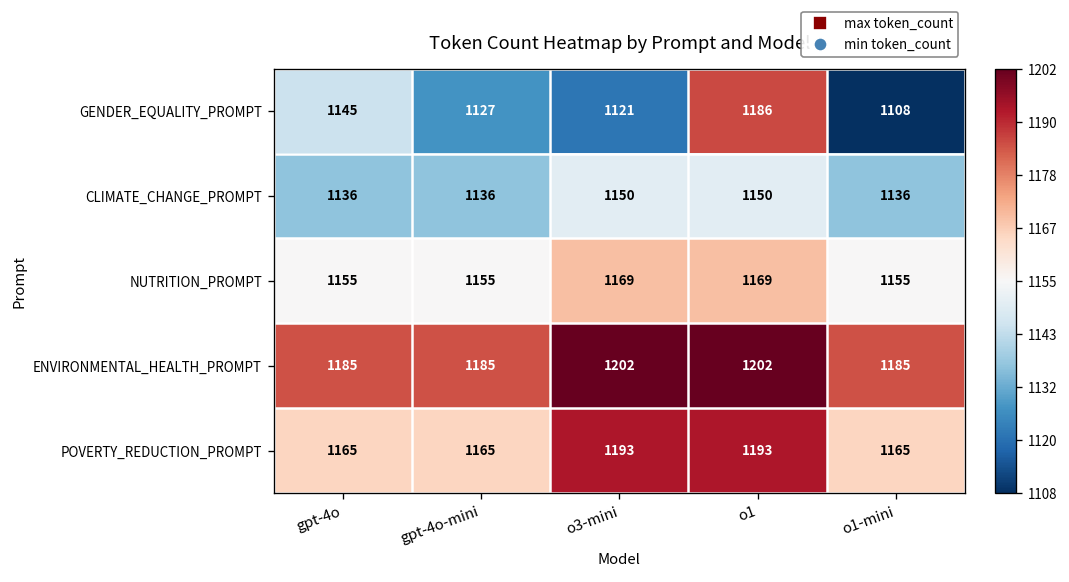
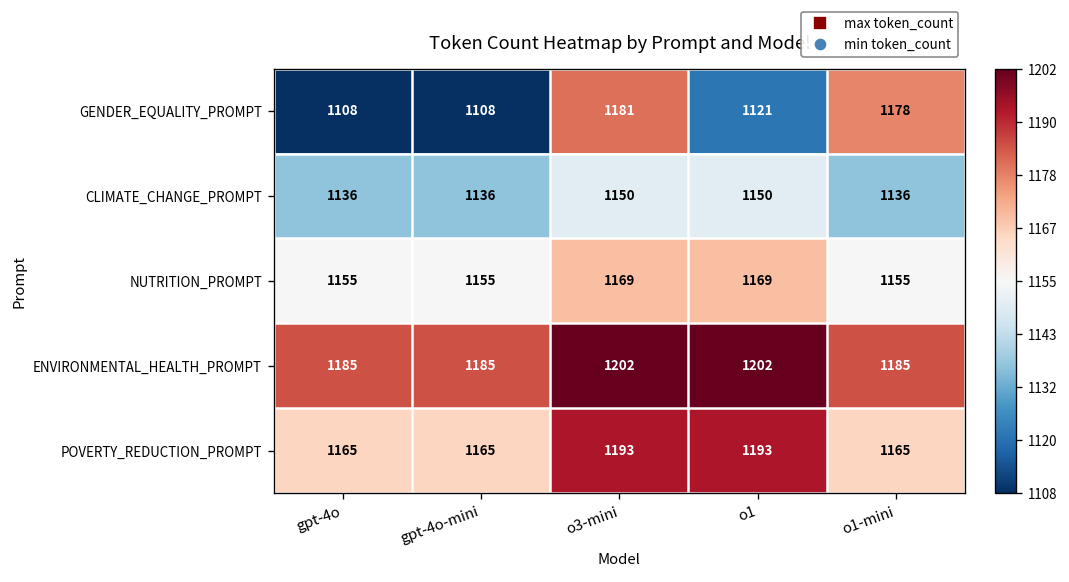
GENDER_EQUALITY_PROMPT, gpt-4o: 1145 -> 1108
GENDER_EQUALITY_PROMPT, gpt-4o-mini: 1127 -> 1108
GENDER_EQUALITY_PROMPT, o3-mini: 1121 -> 1181
GENDER_EQUALITY_PROMPT, o1: 1186 -> 1121
GENDER_EQUALITY_PROMPT, o1-mini: 1108 -> 1178
